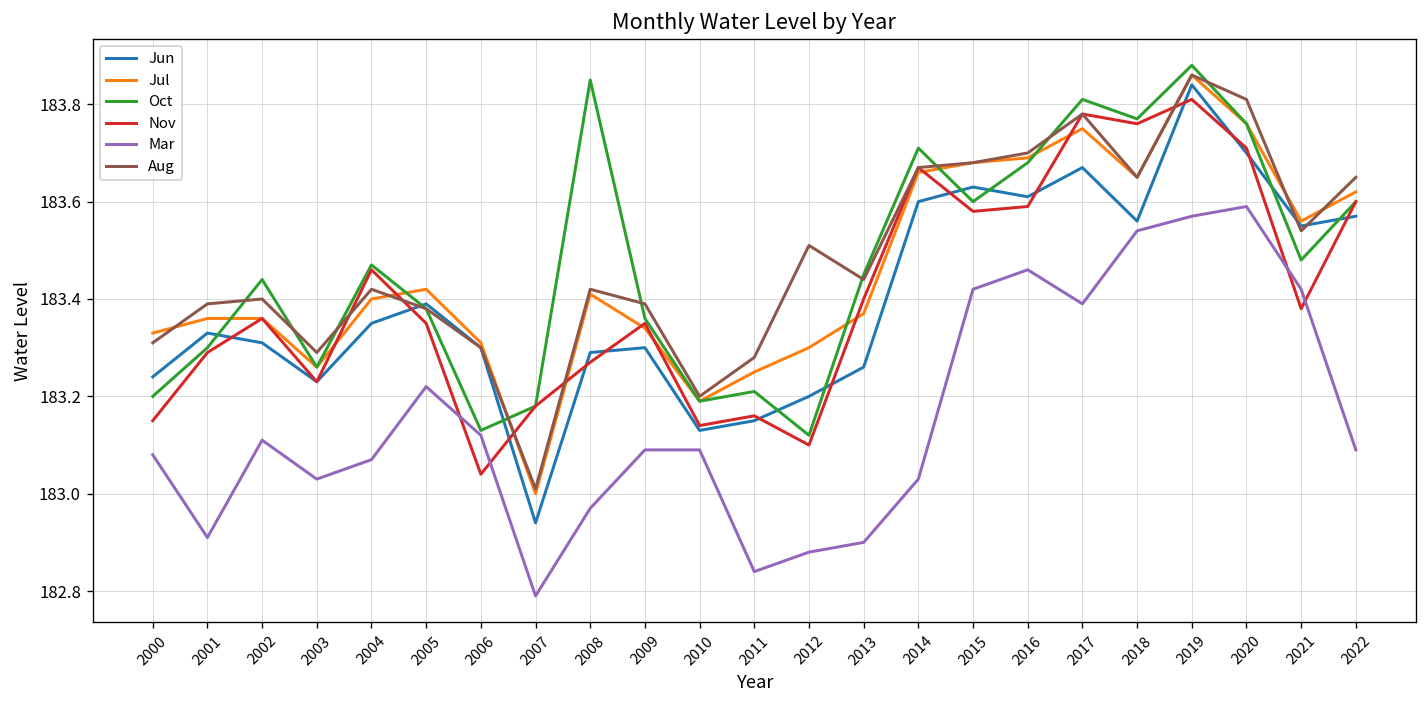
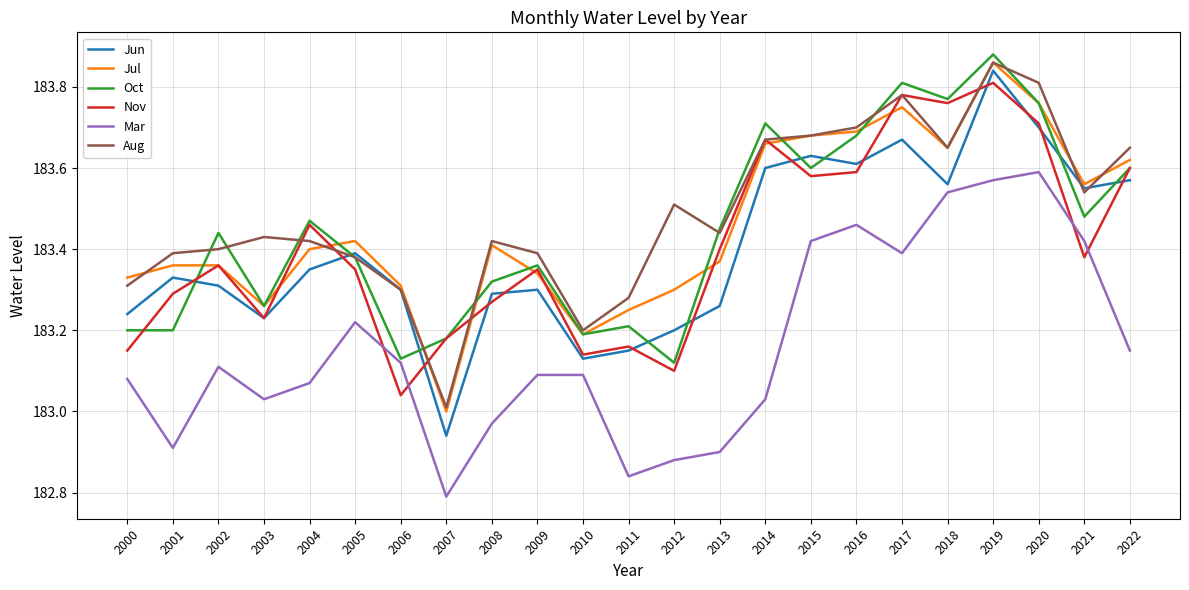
Oct, 2001: 183.3 -> 183.2
Aug, 2003: 183.29 -> 183.43
Oct, 2008: 183.85 -> 183.32
Mar, 2022: 183.09 -> 183.15
